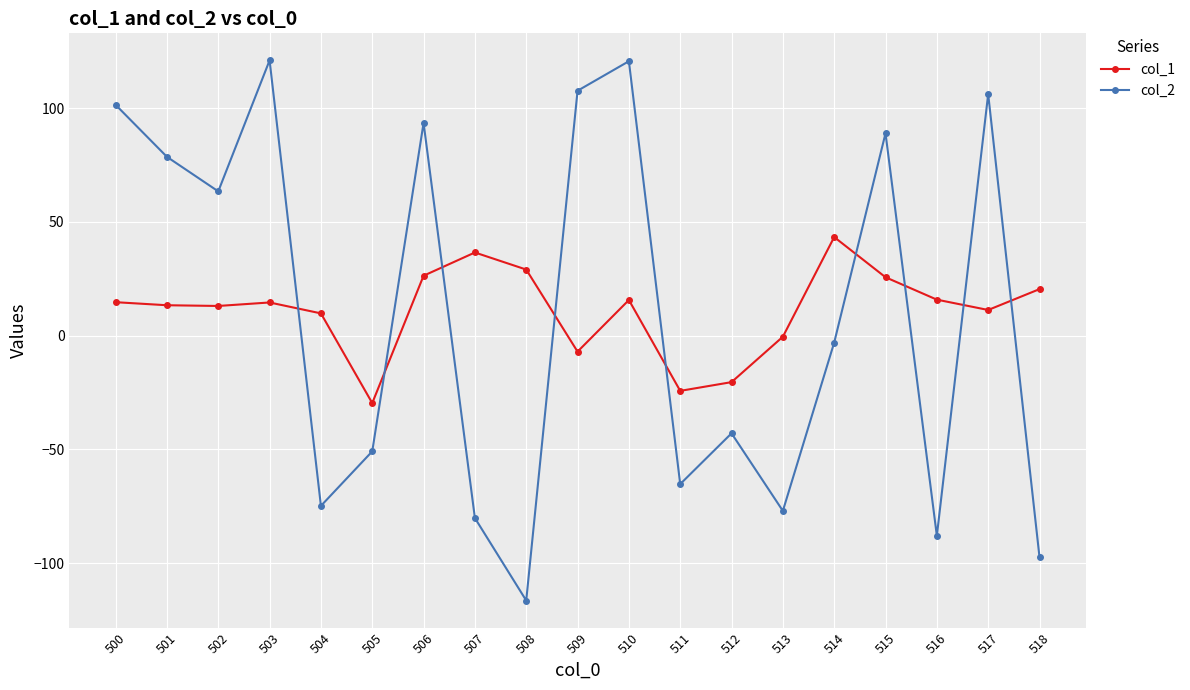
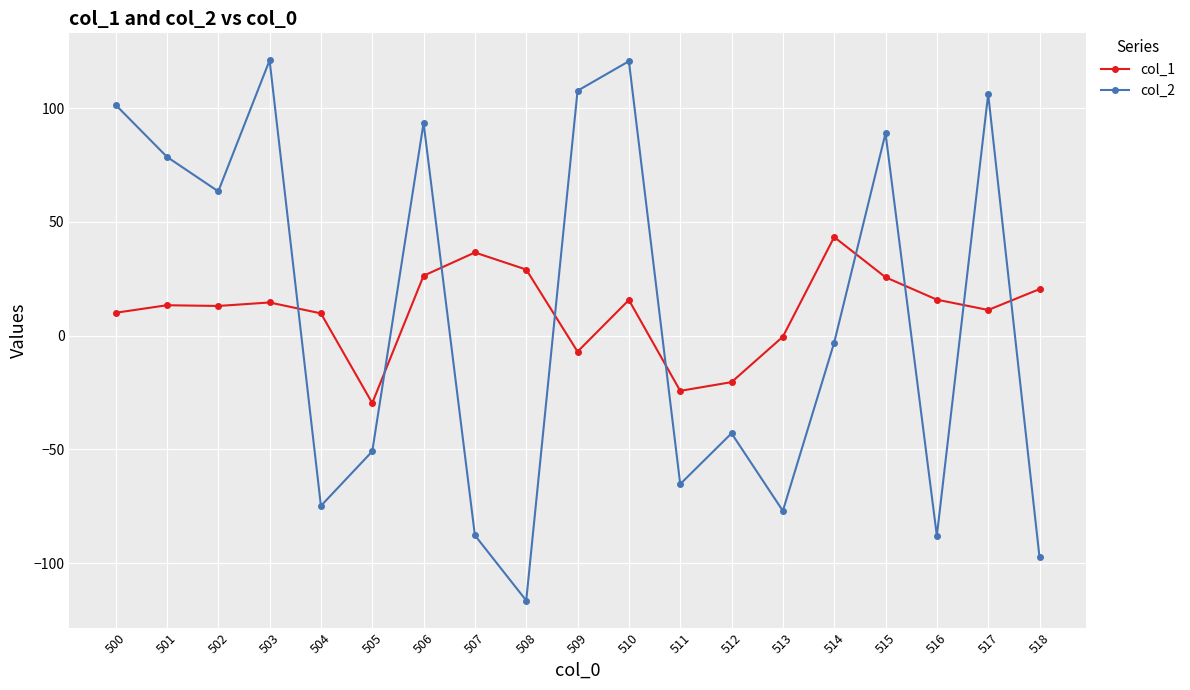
col_1, 500: 15 -> 10
col_2, 507: -80 -> -88
